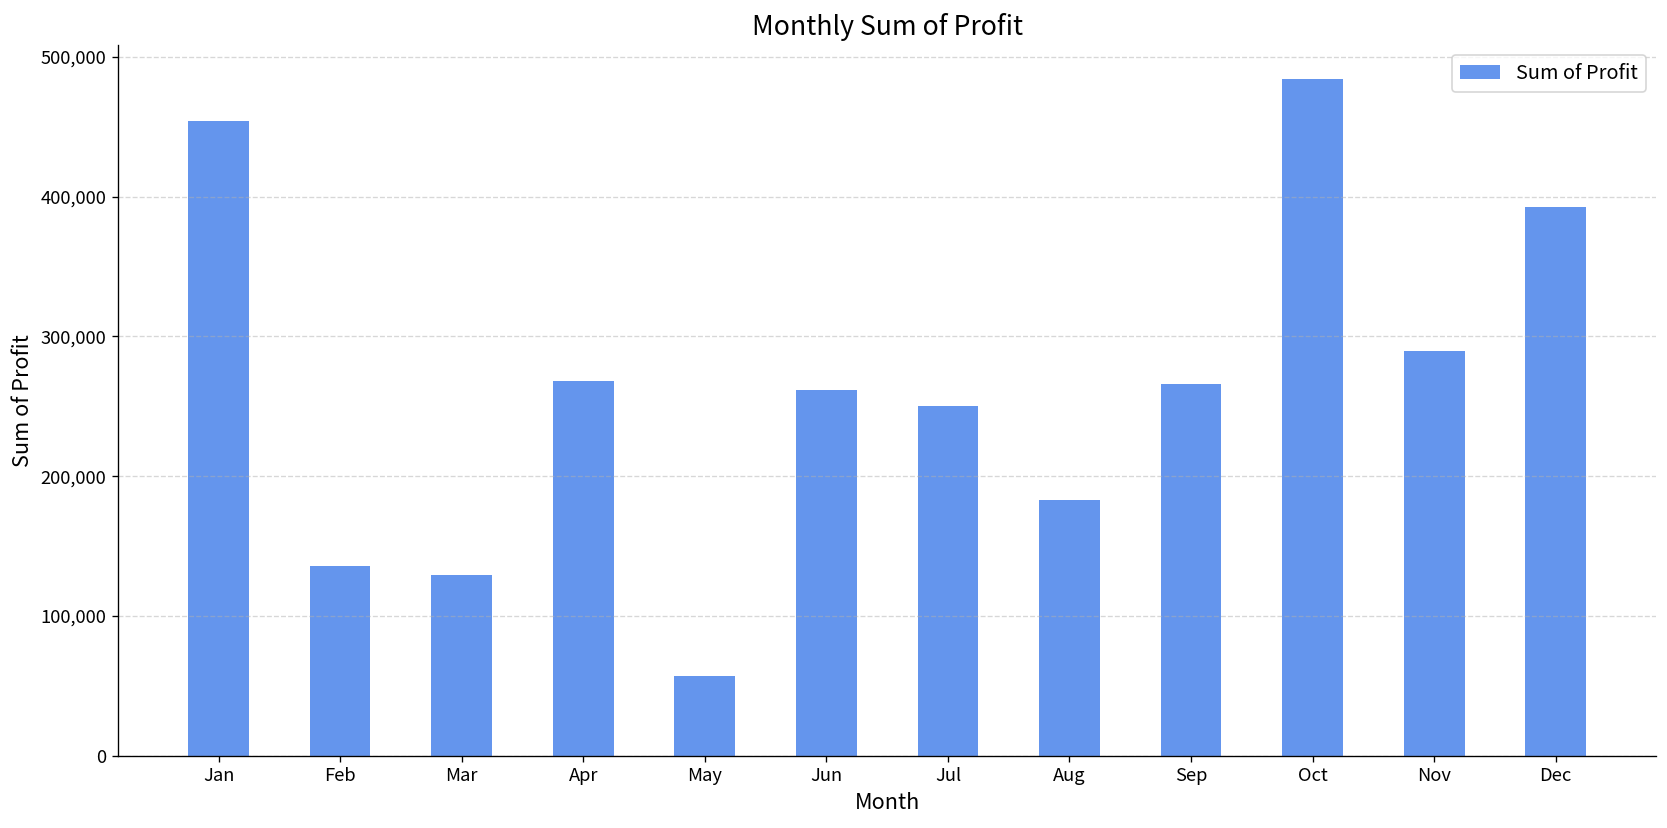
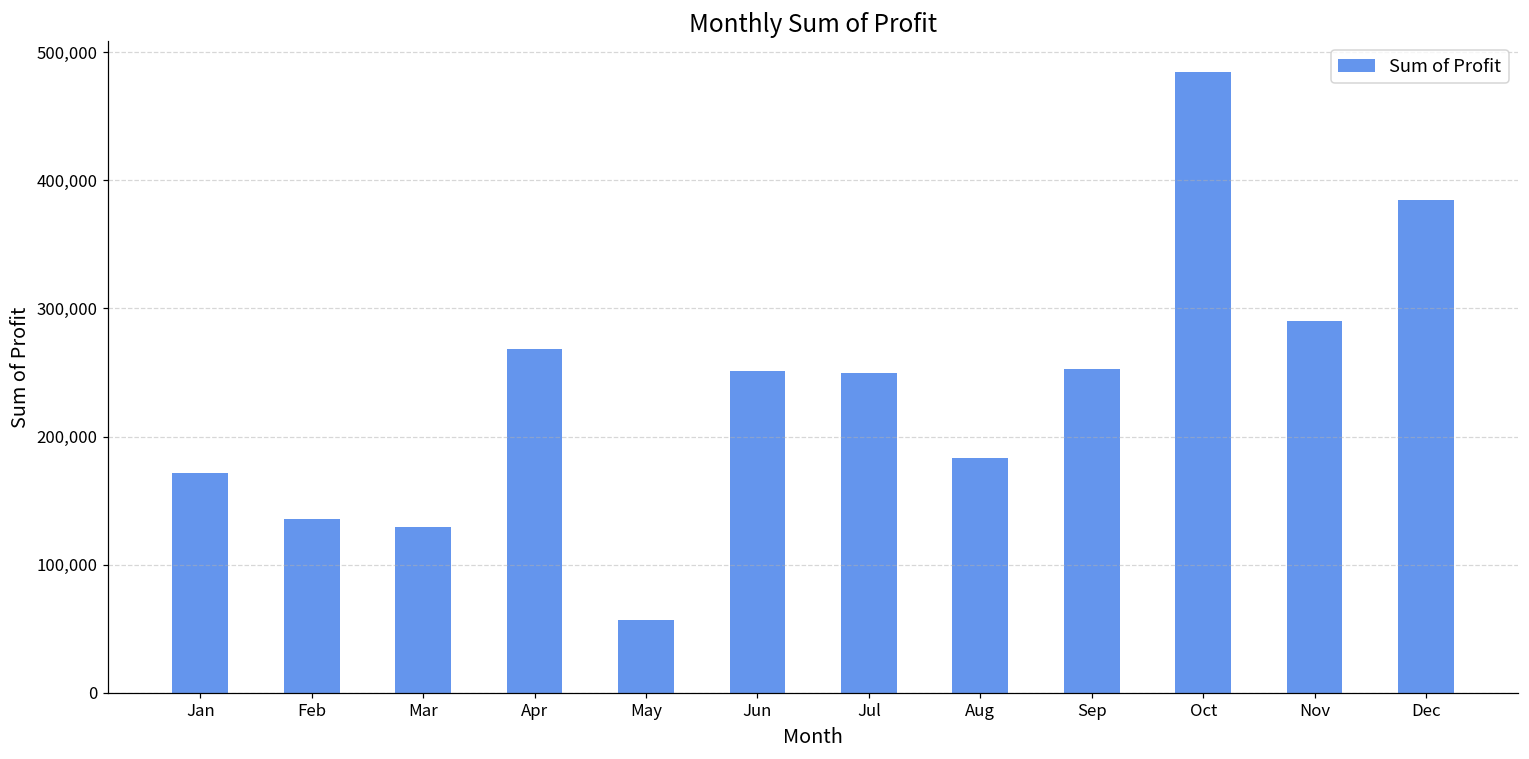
Jan: 454,000 -> 171,000
Jun: 262,000 -> 251,000
Sep: 266,000 -> 252,000
Dec: 393,000 -> 385,000
